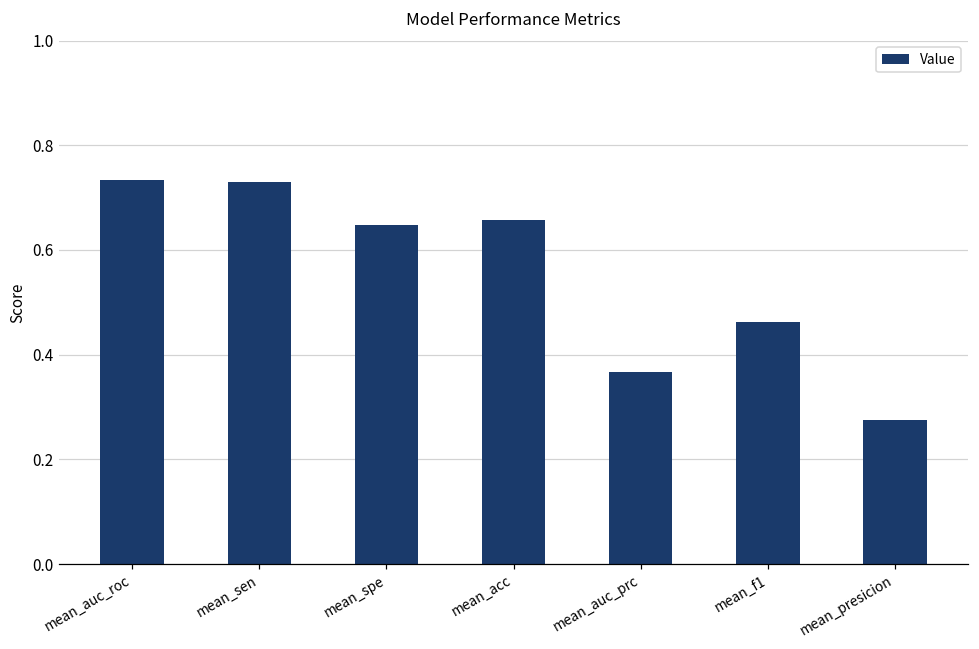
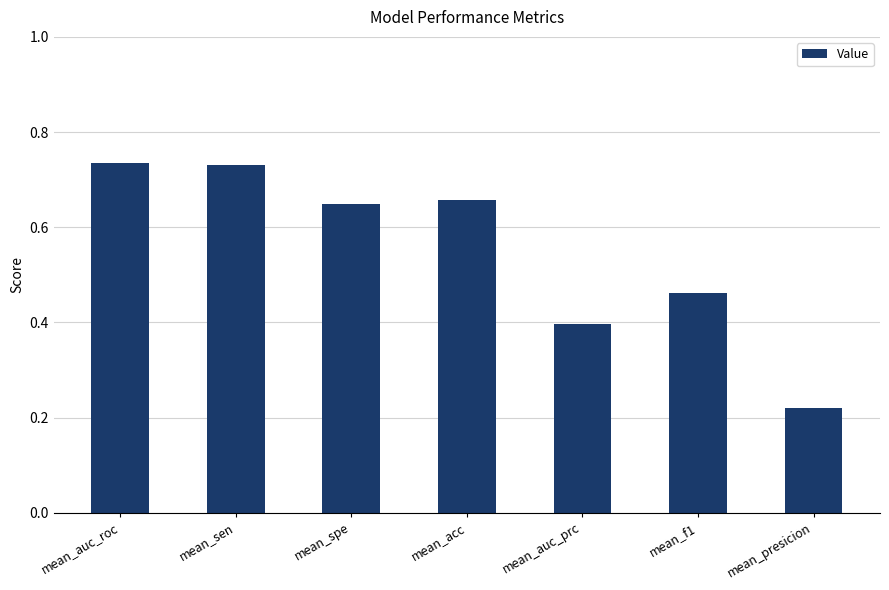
mean_auc_prc: 0.37 -> 0.40
mean_presicion: 0.27 -> 0.22
